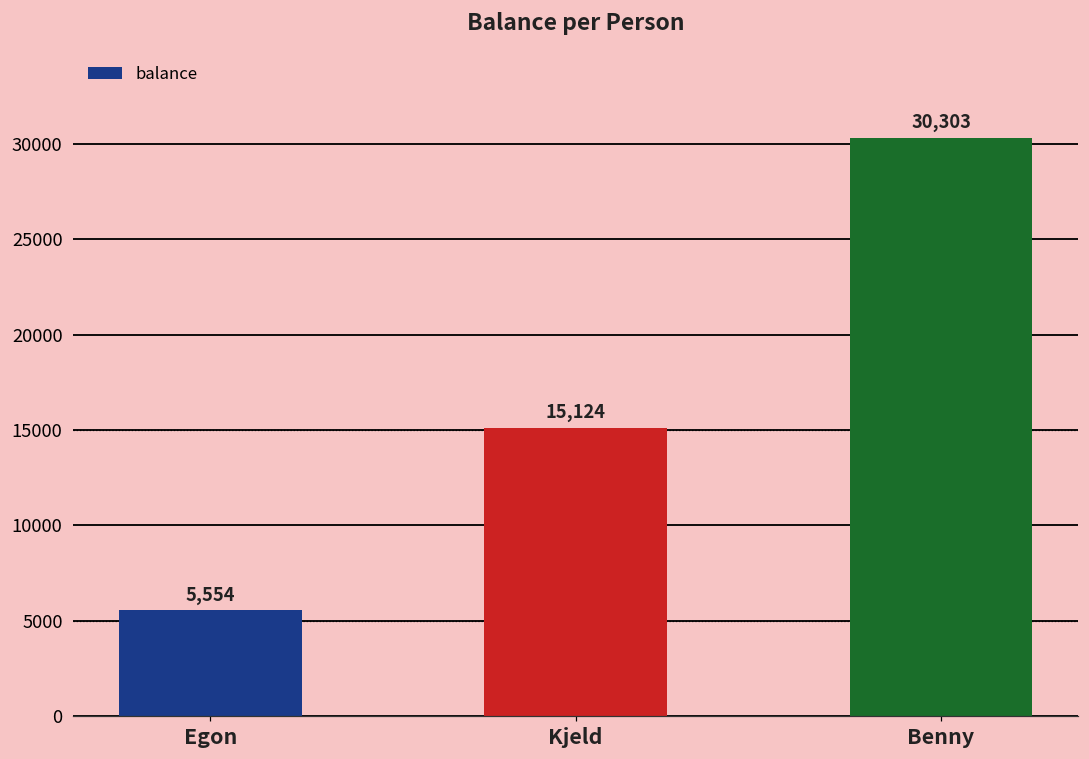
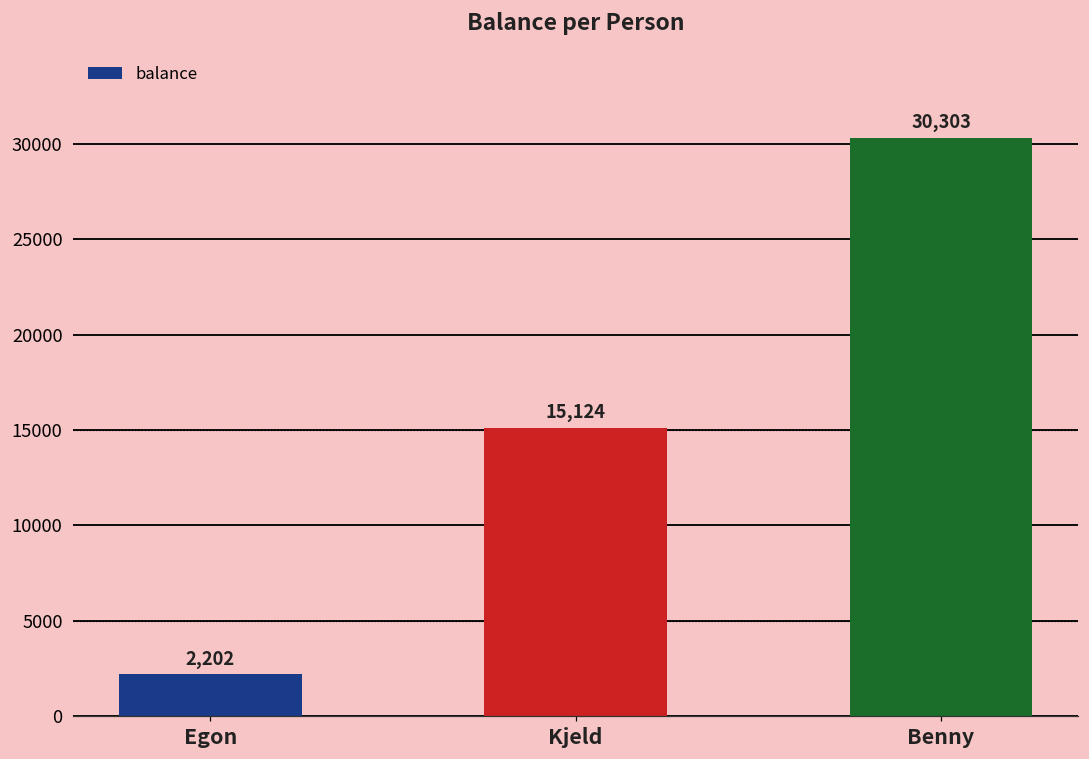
Egon: 5,554 -> 2,202
